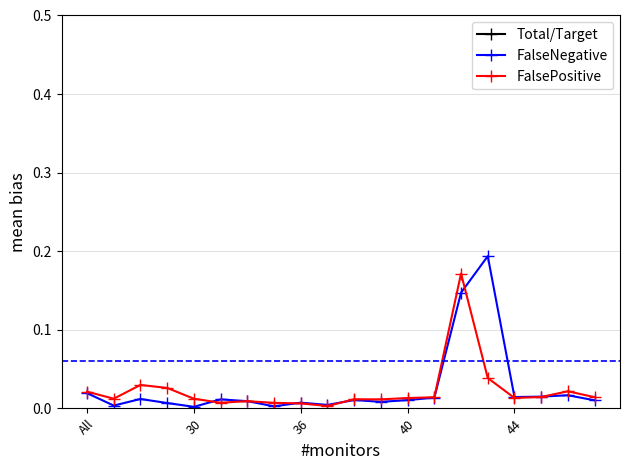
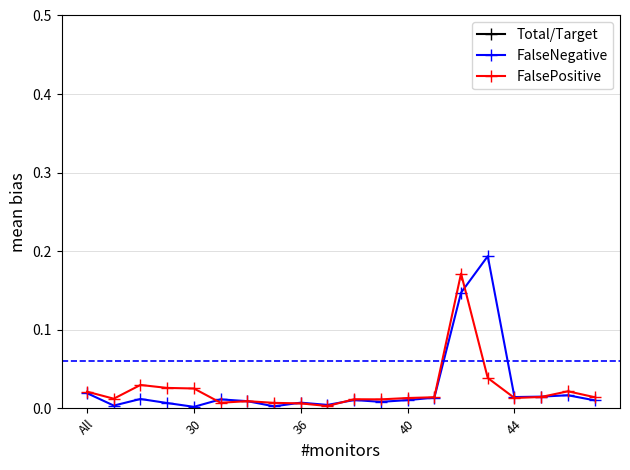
FalsePositive, 30: 0.01 -> 0.03
